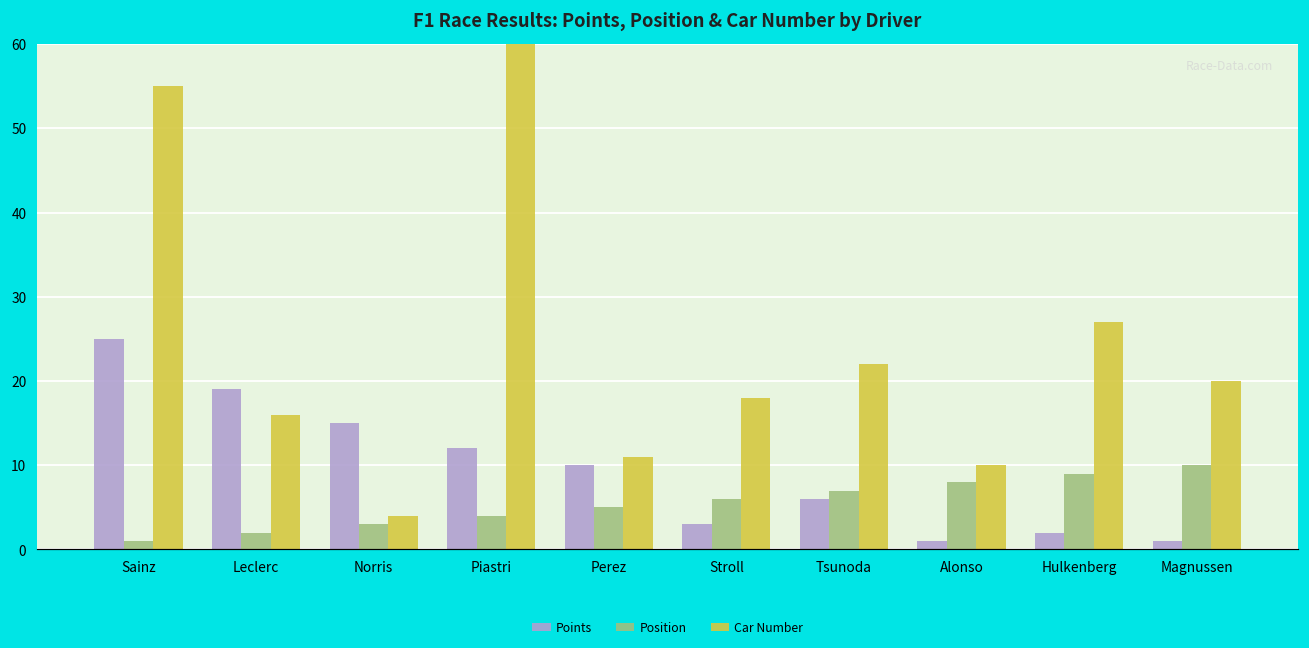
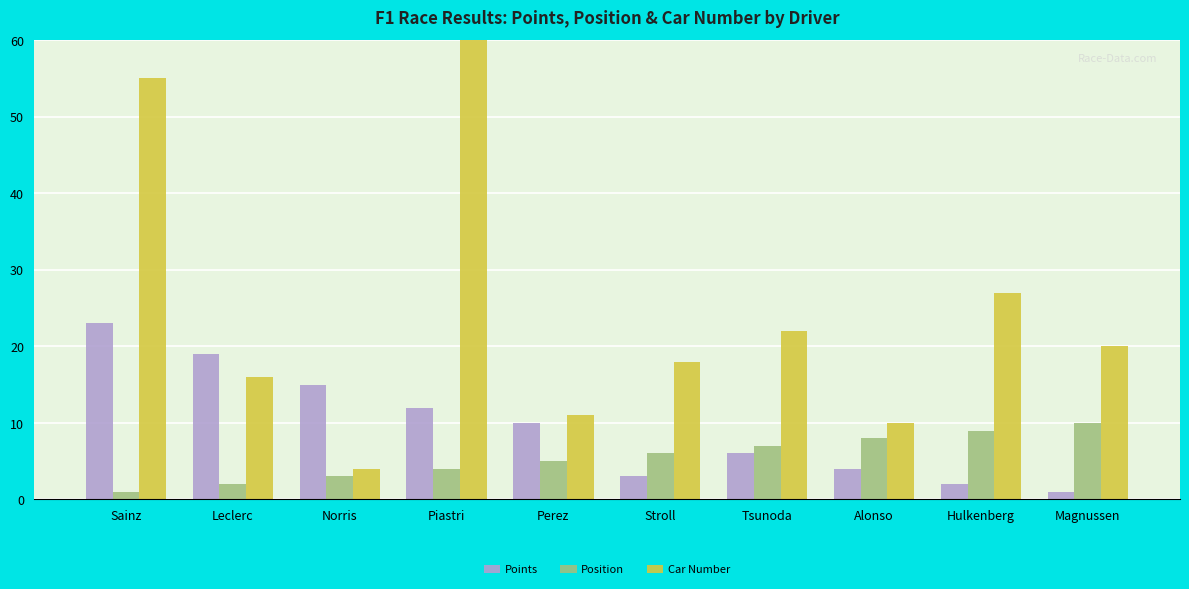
Points, Sainz: 25 -> 23
Points, Alonso: 1 -> 4
